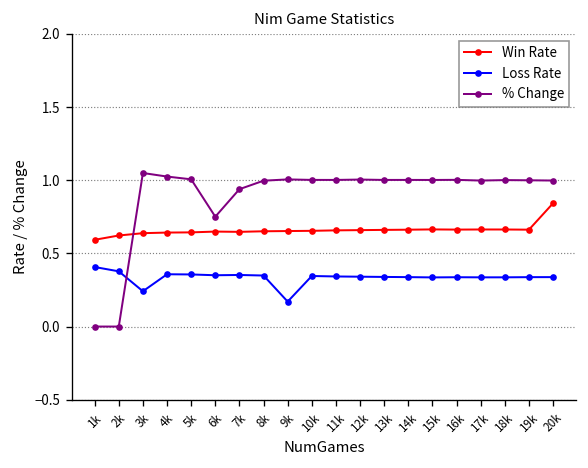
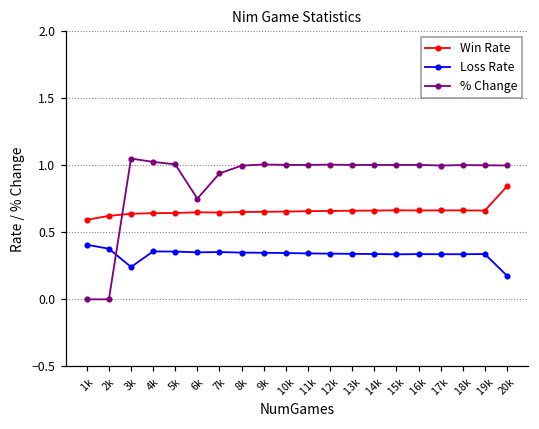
Loss Rate, 9k: 0.17 -> 0.35
Loss Rate, 20k: 0.34 -> 0.18
